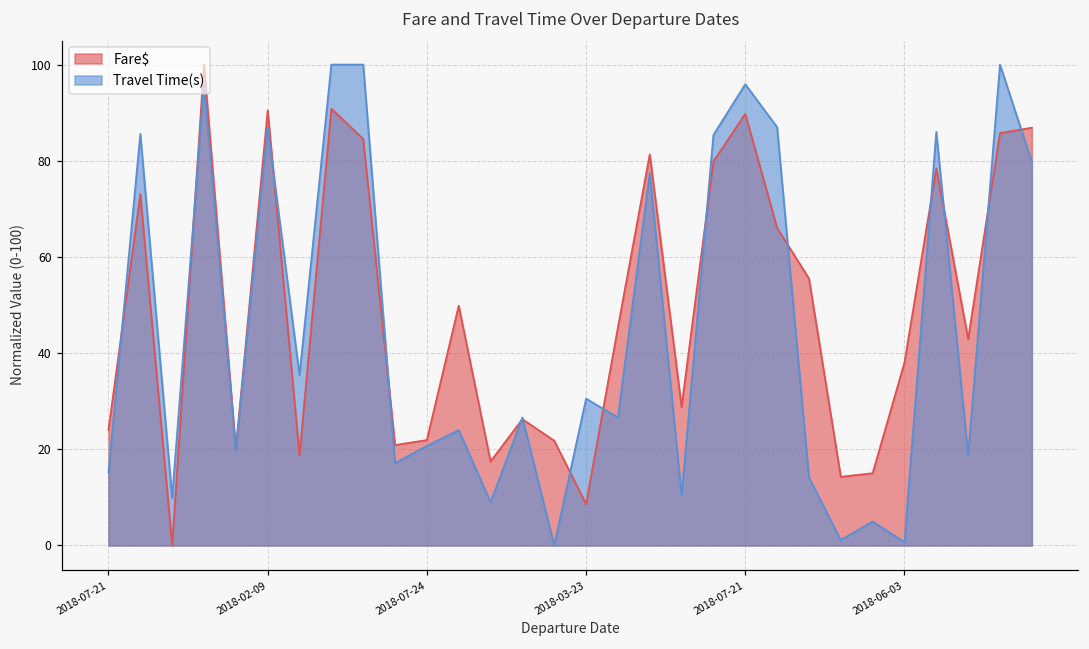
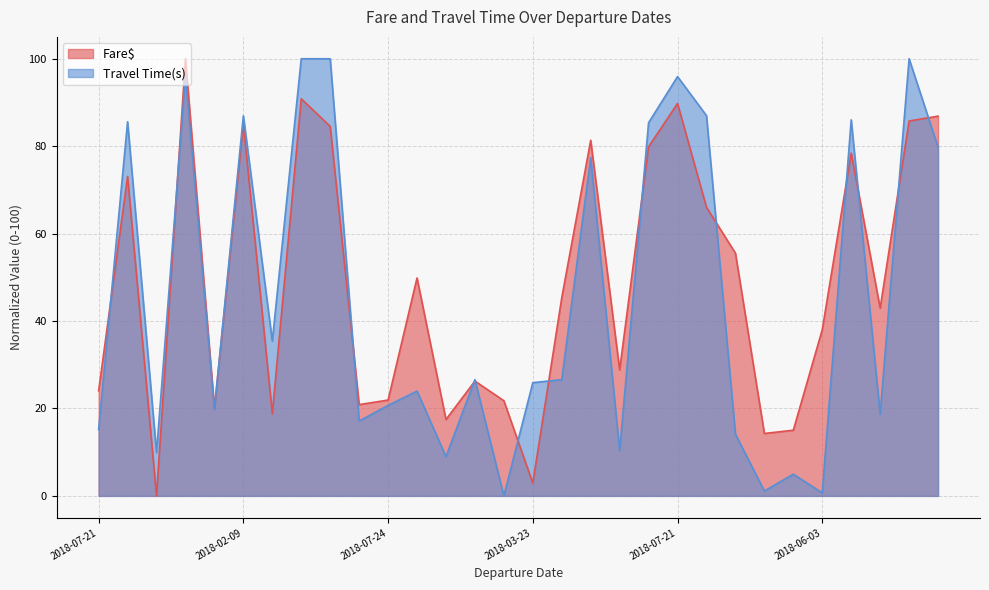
Fare$, 2018-02-09: 90 -> 85
Fare$, 2018-03-23: 9 -> 3
Travel Time(s), 2018-03-23: 31 -> 26
